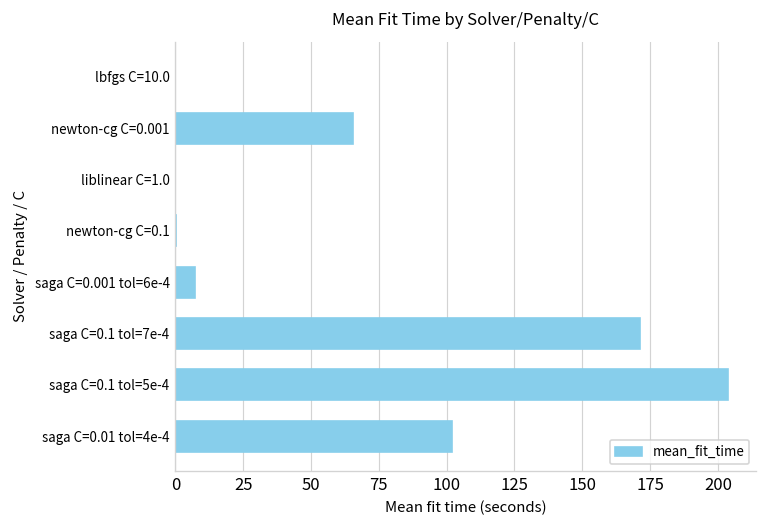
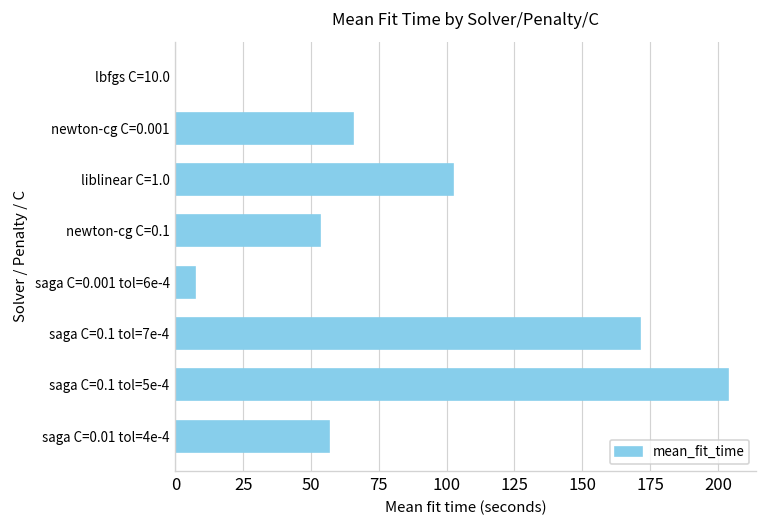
liblinear C=1.0: 0 -> 102
newton-cg C=0.1: 0 -> 53
saga C=0.01 tol=4e-4: 102 -> 56
